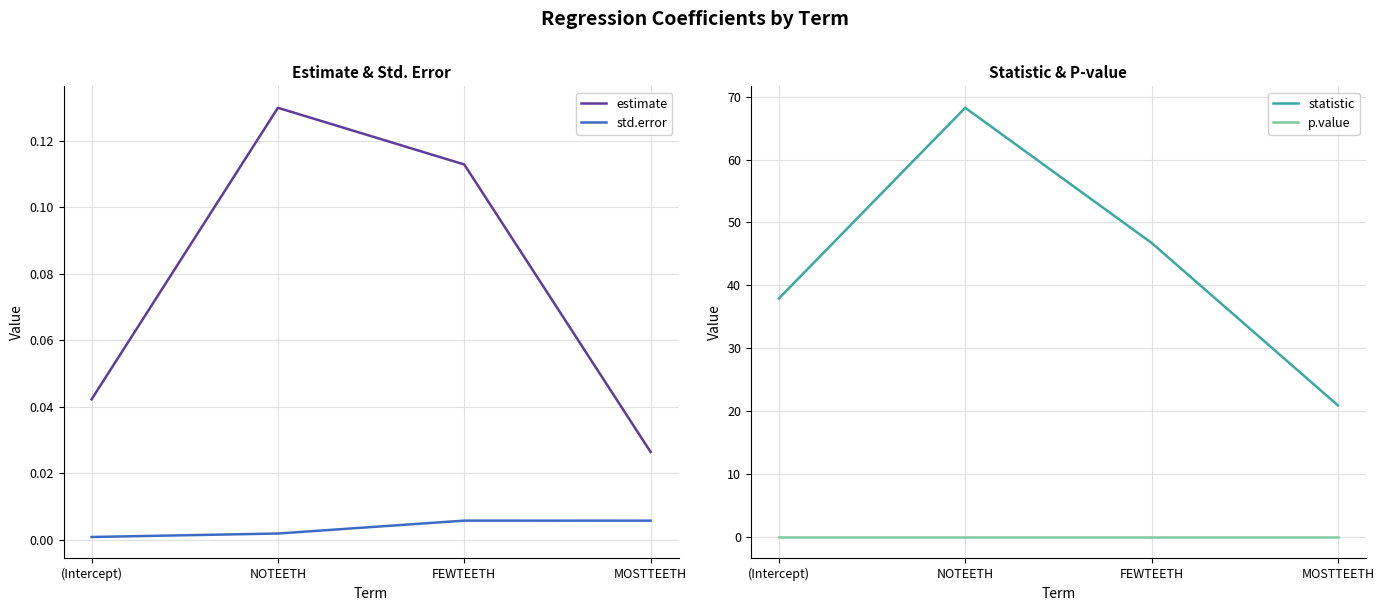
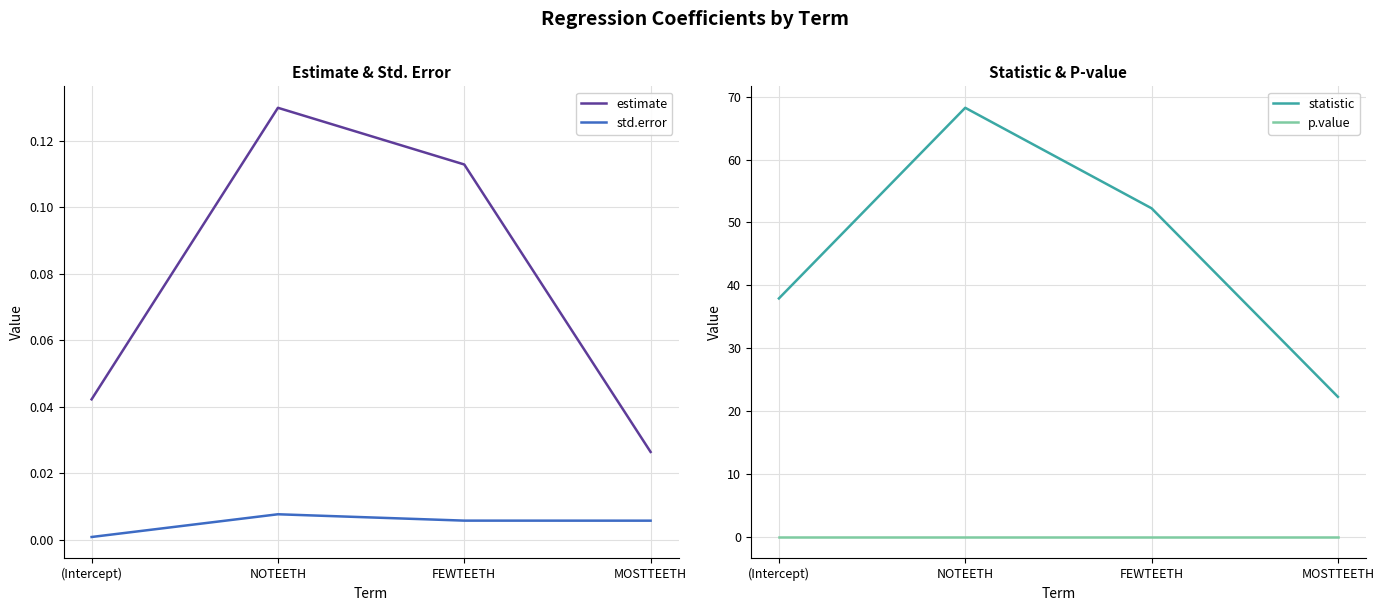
Estimate & Std. Error, std.error, NOTEETH: 0.002 -> 0.008
Statistic & P-value, statistic, FEWTEETH: 47 -> 52
Statistic & P-value, statistic, MOSTTEETH: 21 -> 22
